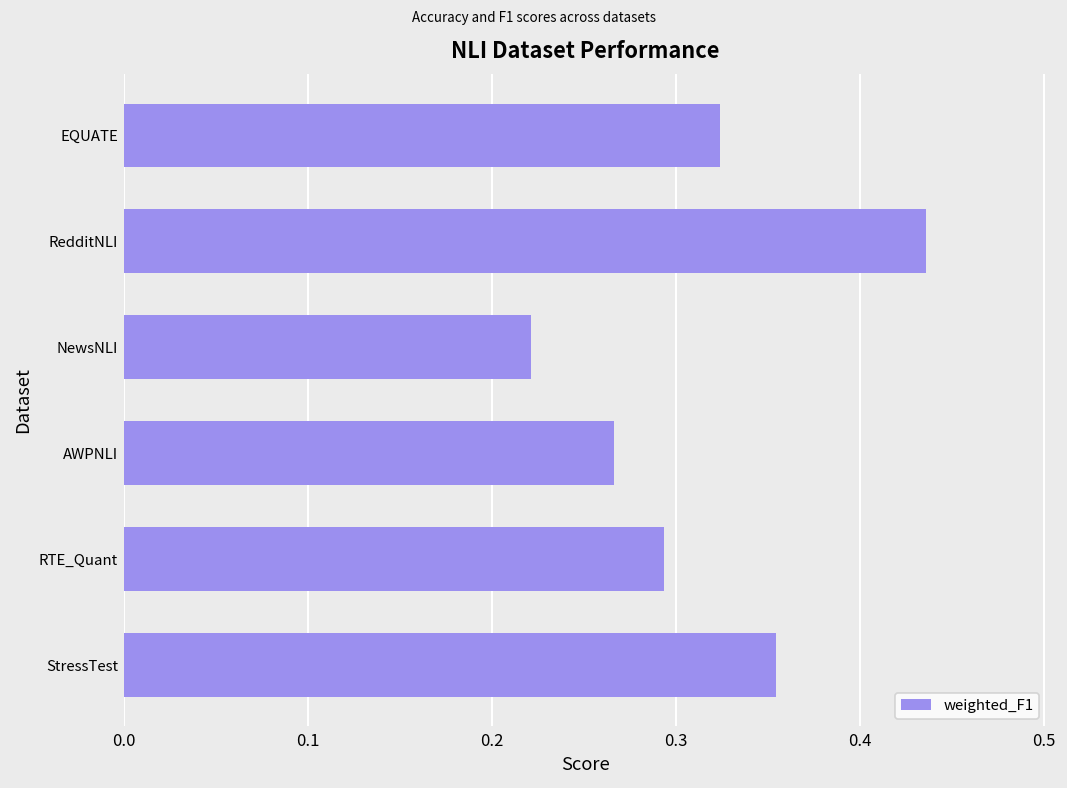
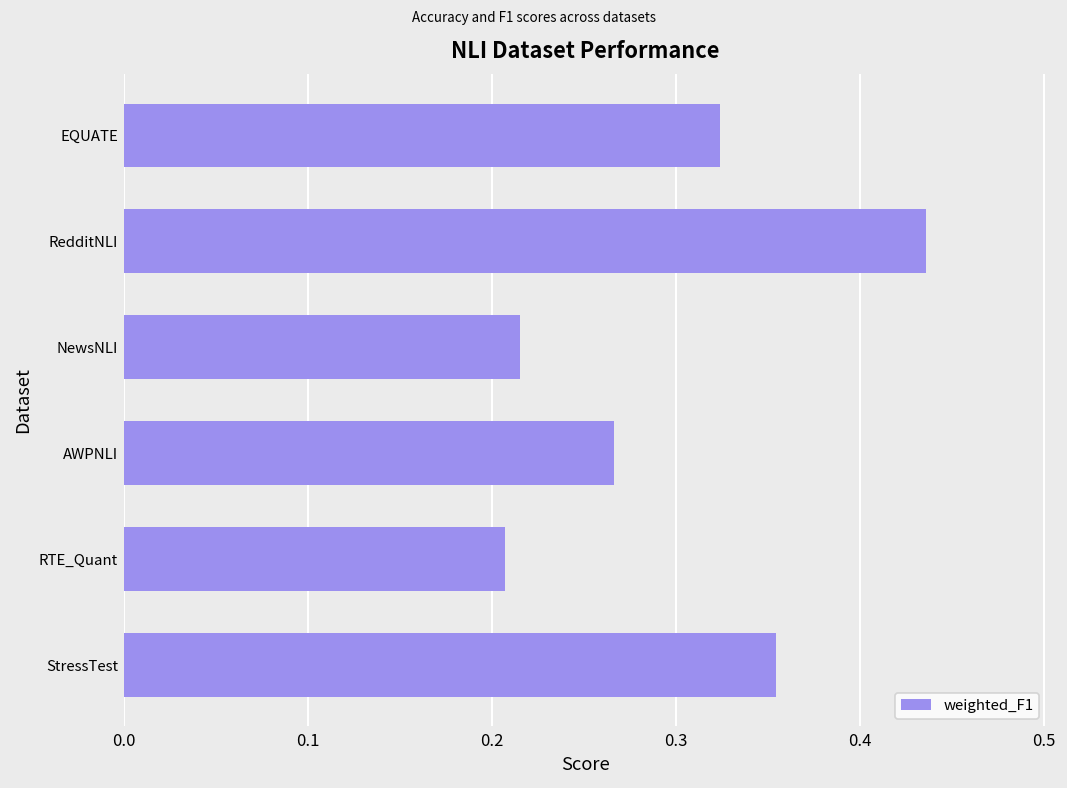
NewsNLI: 0.221 -> 0.215
RTE_Quant: 0.293 -> 0.207
